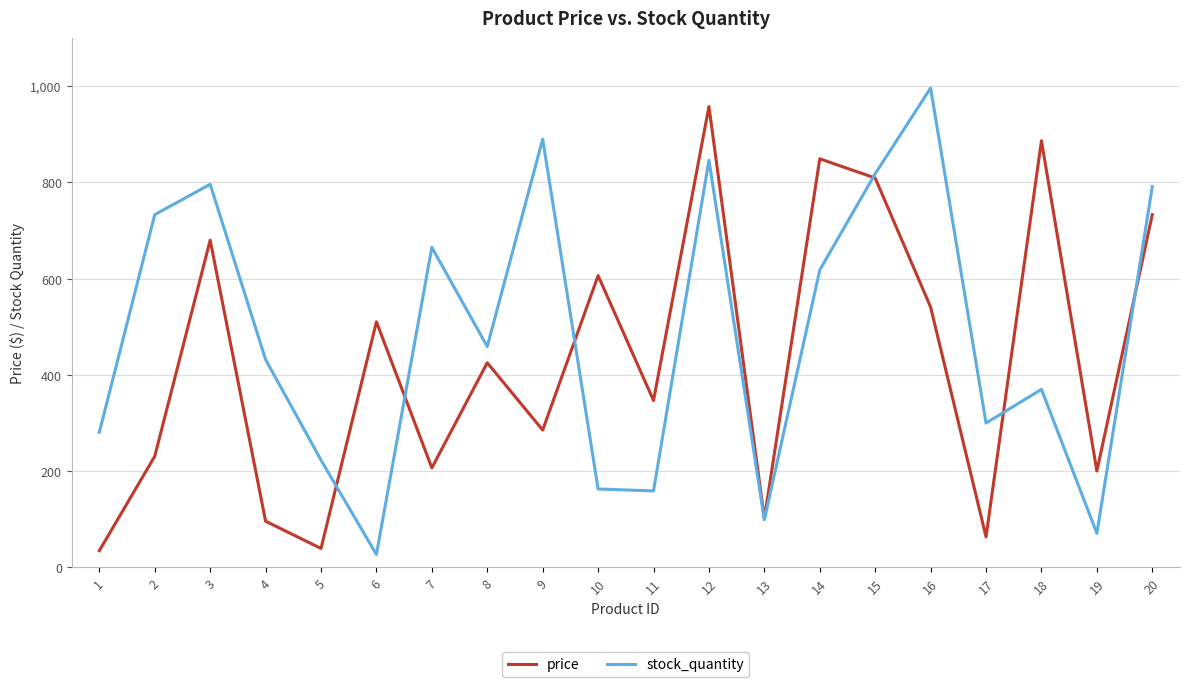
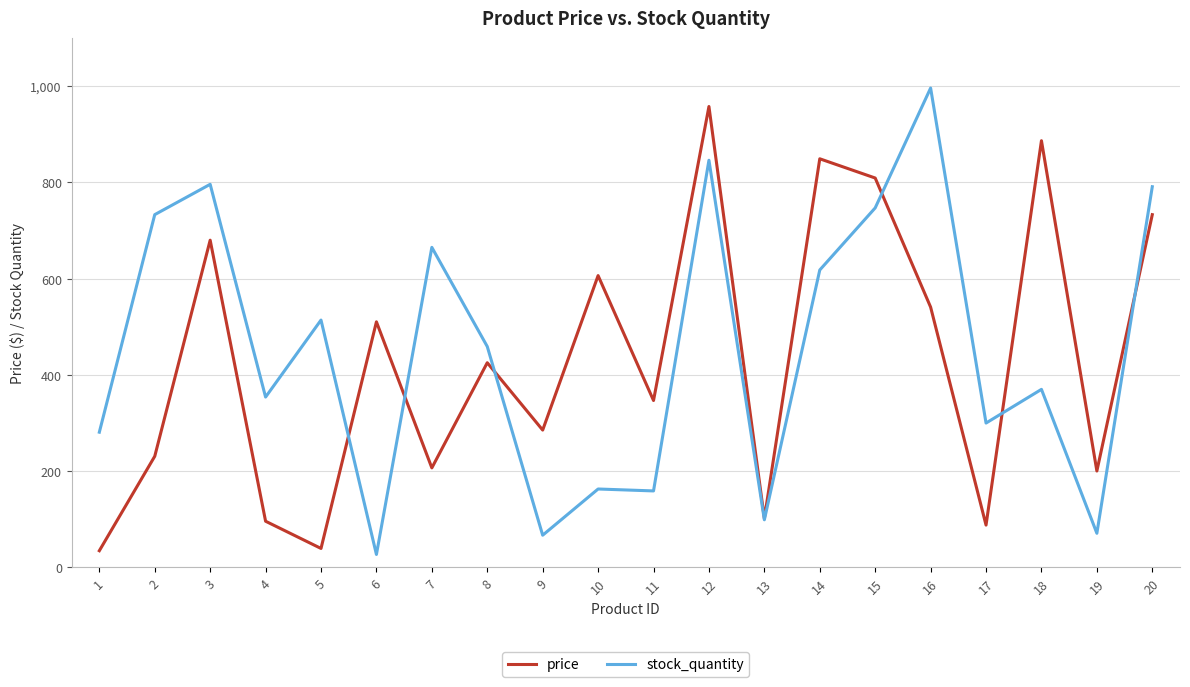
stock_quantity, 4: 430 -> 350
stock_quantity, 5: 220 -> 510
stock_quantity, 9: 890 -> 70
stock_quantity, 15: 820 -> 750
price, 17: 60 -> 90
